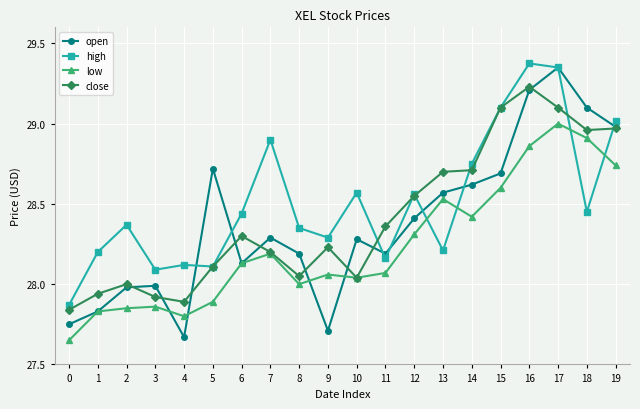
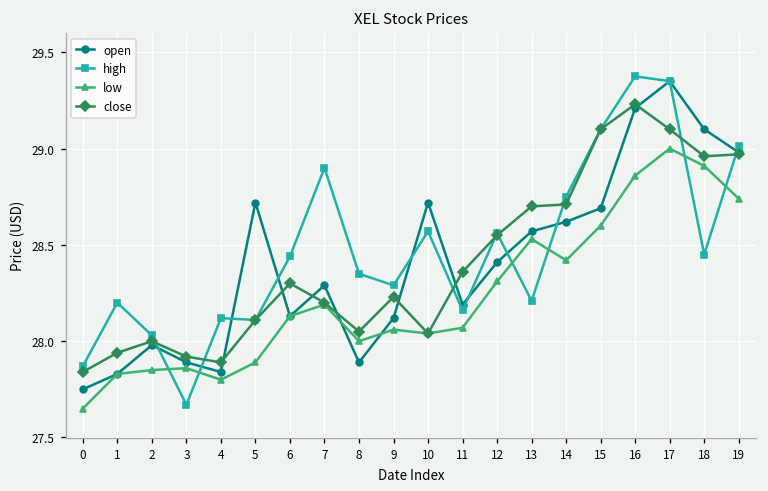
high, 2: 28.37 -> 28.03
open, 3: 27.99 -> 27.89
high, 3: 28.09 -> 27.67
open, 4: 27.67 -> 27.84
open, 8: 28.19 -> 27.89
open, 9: 27.71 -> 28.12
open, 10: 28.28 -> 28.72
